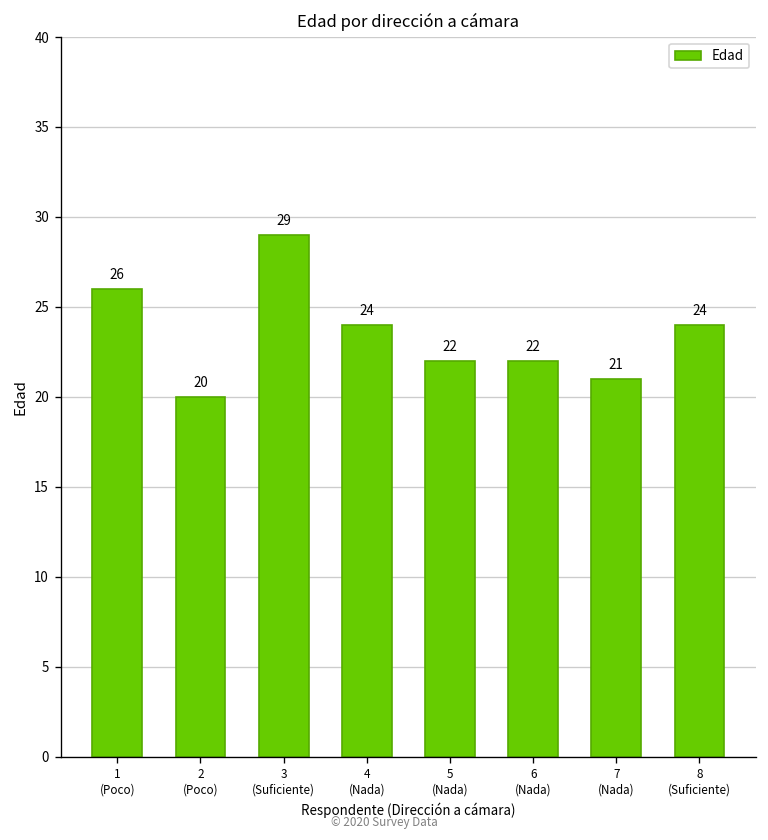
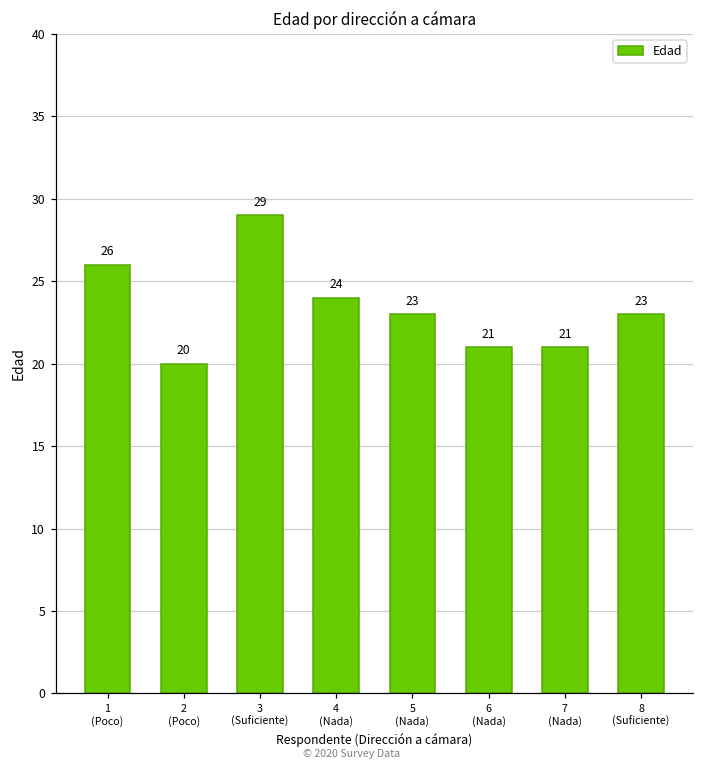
5 (Nada): 22 -> 23
6 (Nada): 22 -> 21
8 (Suficiente): 24 -> 23
